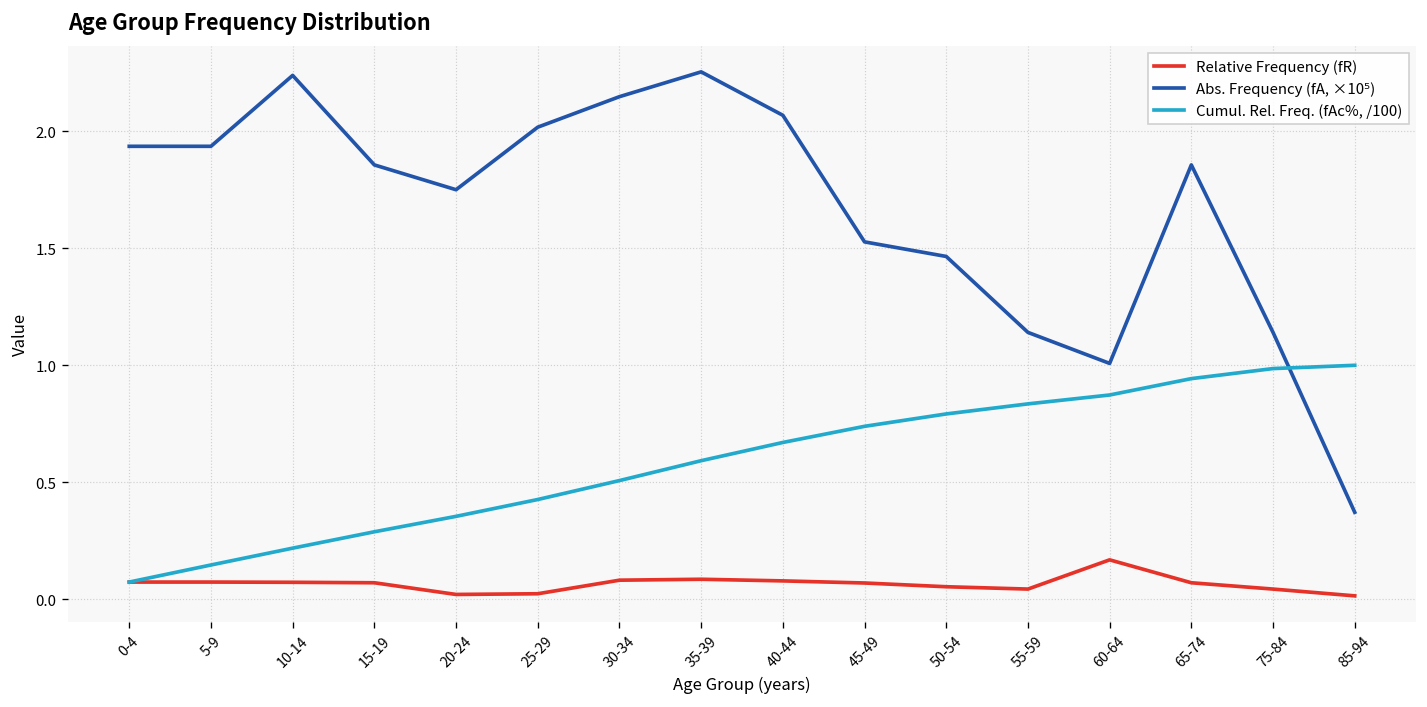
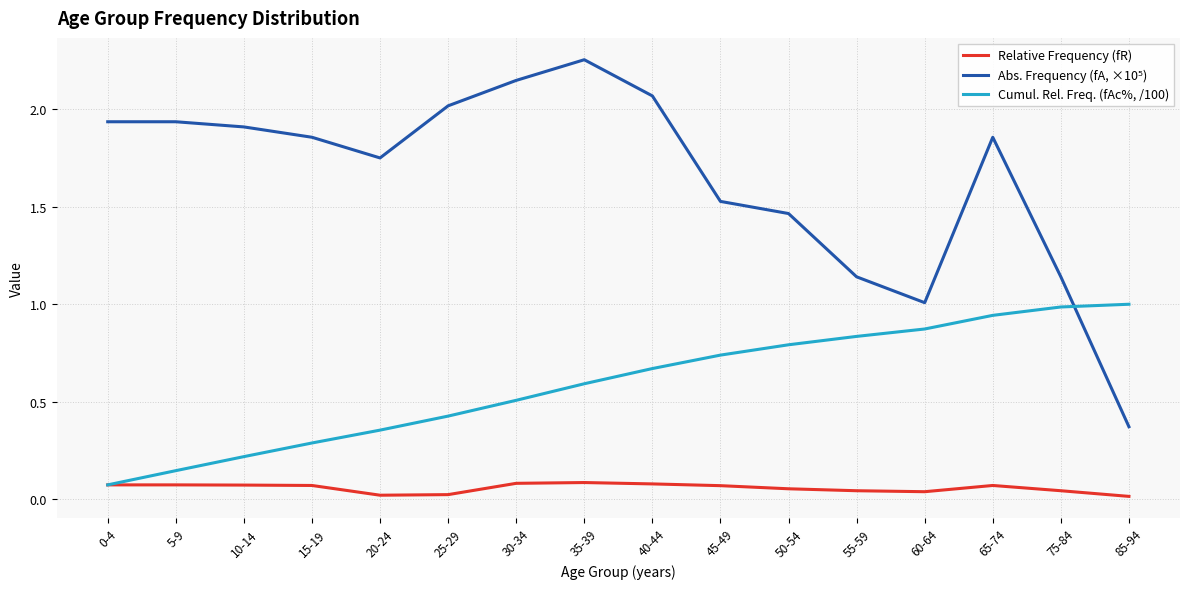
Abs. Frequency (fA, ×10⁵), 10-14: 2.24 -> 1.91
Relative Frequency (fR), 60-64: 0.17 -> 0.04
